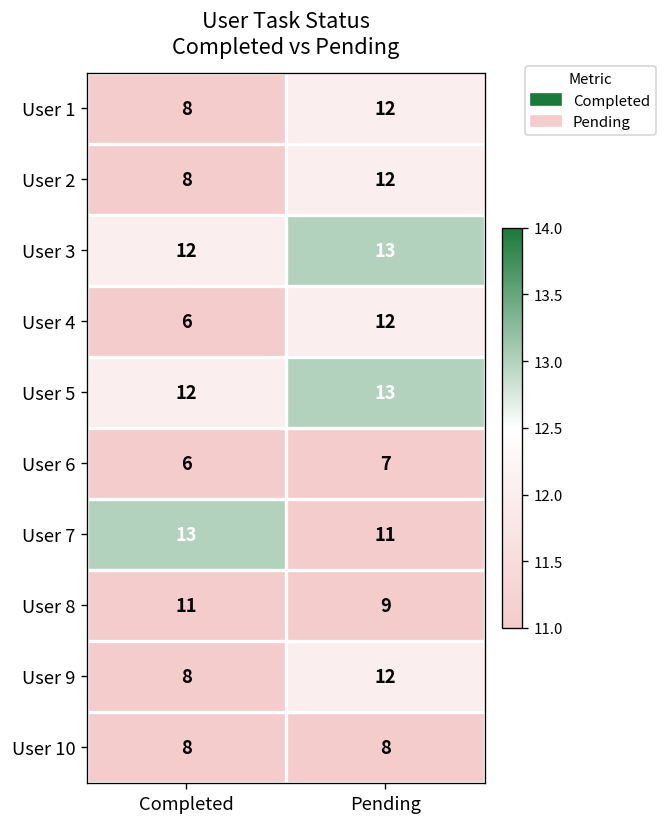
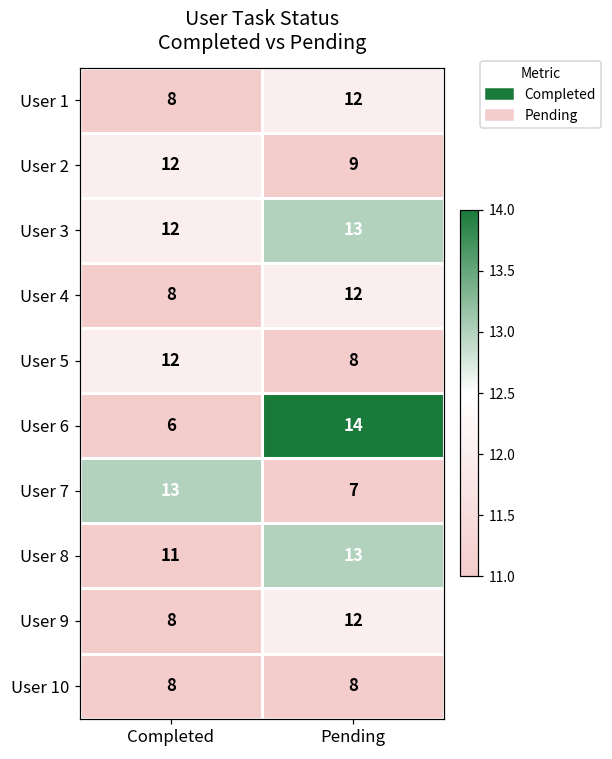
User 2, Completed: 8 -> 12
User 2, Pending: 12 -> 9
User 4, Completed: 6 -> 8
User 5, Pending: 13 -> 8
User 6, Pending: 7 -> 14
User 7, Pending: 11 -> 7
User 8, Pending: 9 -> 13
